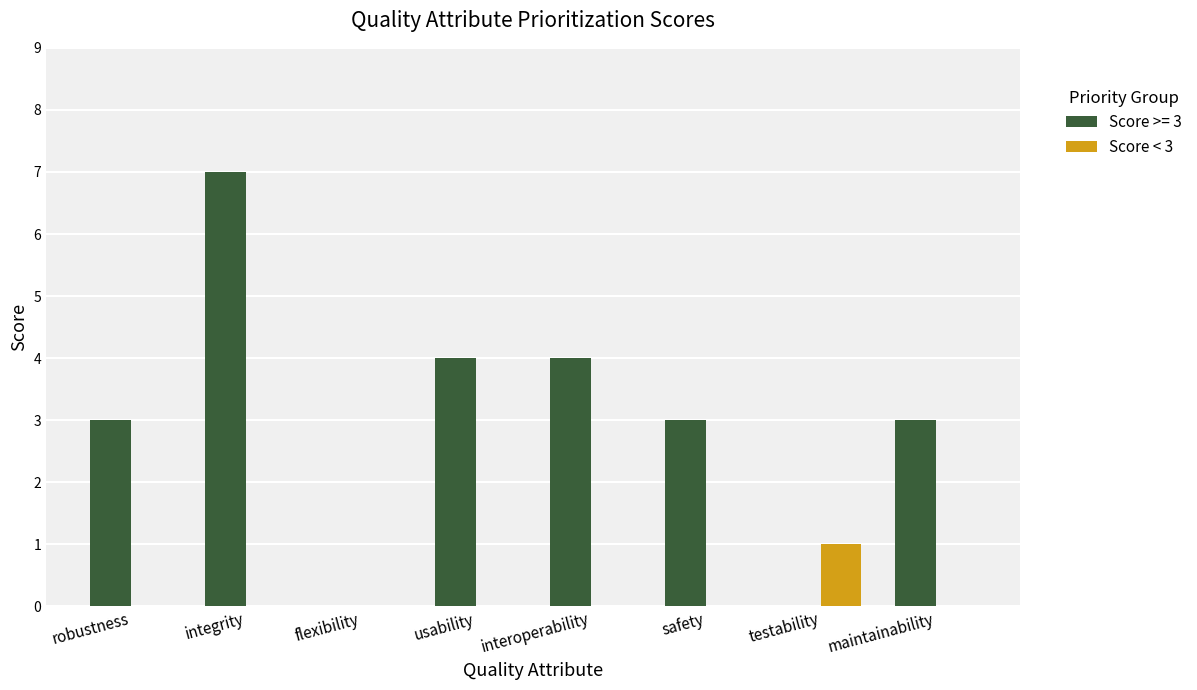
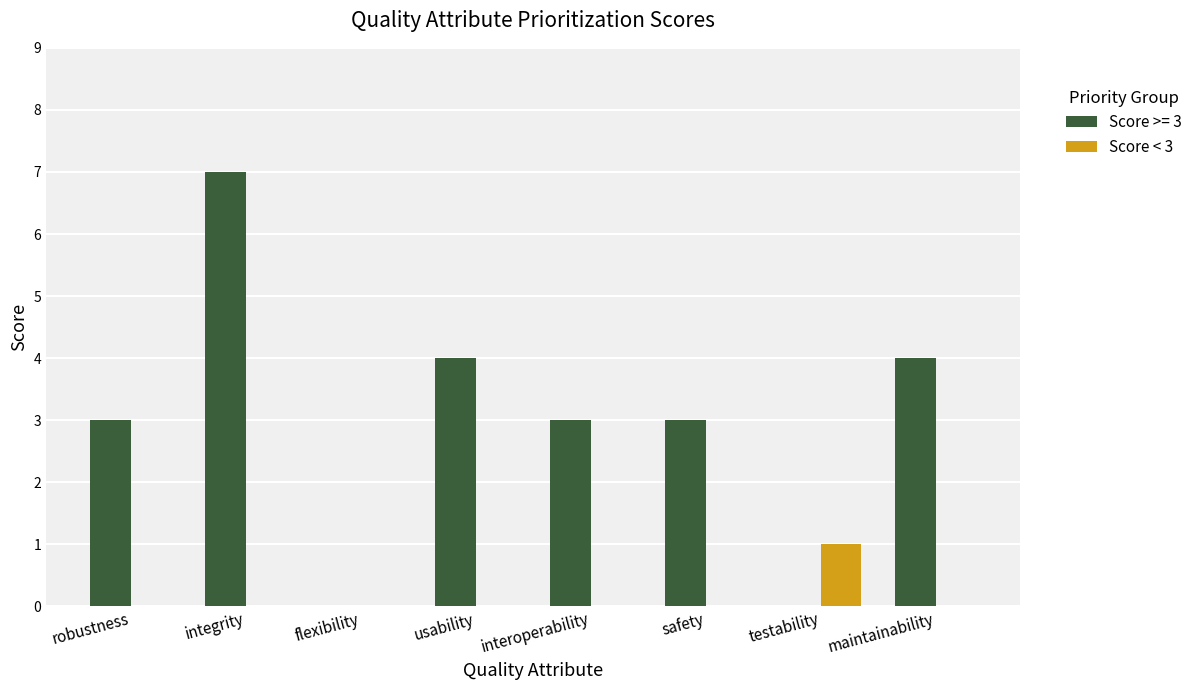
Score >= 3, interoperability: 4 -> 3
Score >= 3, maintainability: 3 -> 4
